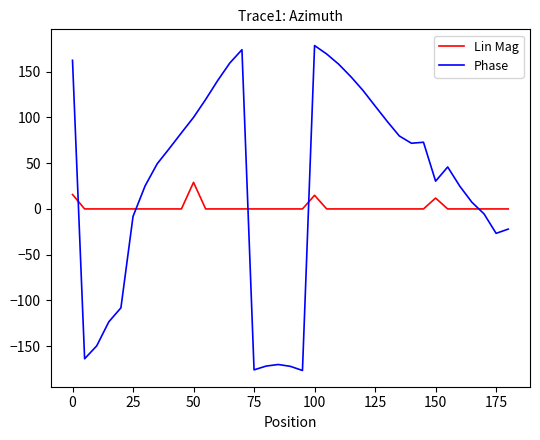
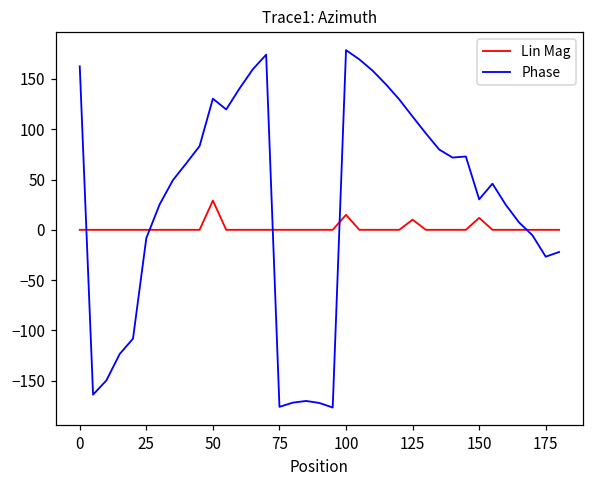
Lin Mag, 0: 20 -> 0
Phase, 50: 100 -> 130
Lin Mag, 125: 0 -> 10
